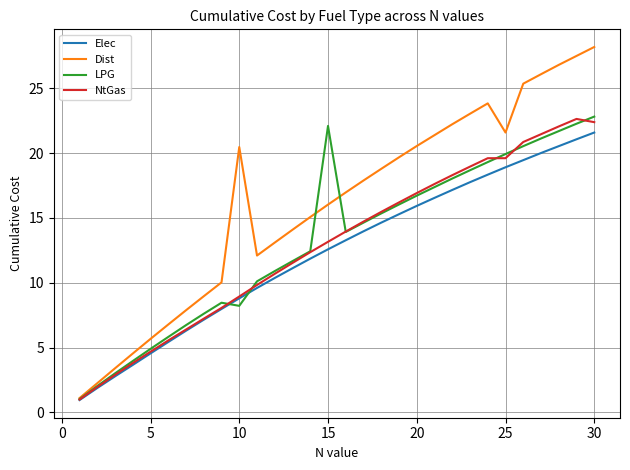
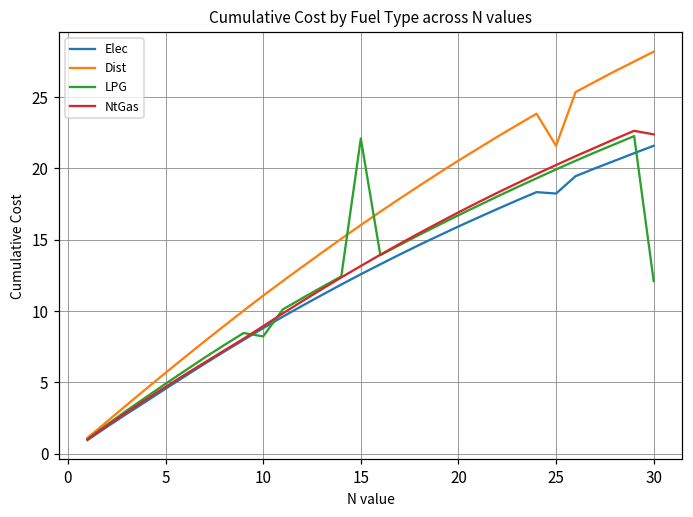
Dist, 10: 20.5 -> 11.1
Elec, 25: 18.9 -> 18.2
NtGas, 25: 19.6 -> 20.2
LPG, 30: 22.8 -> 12.1
